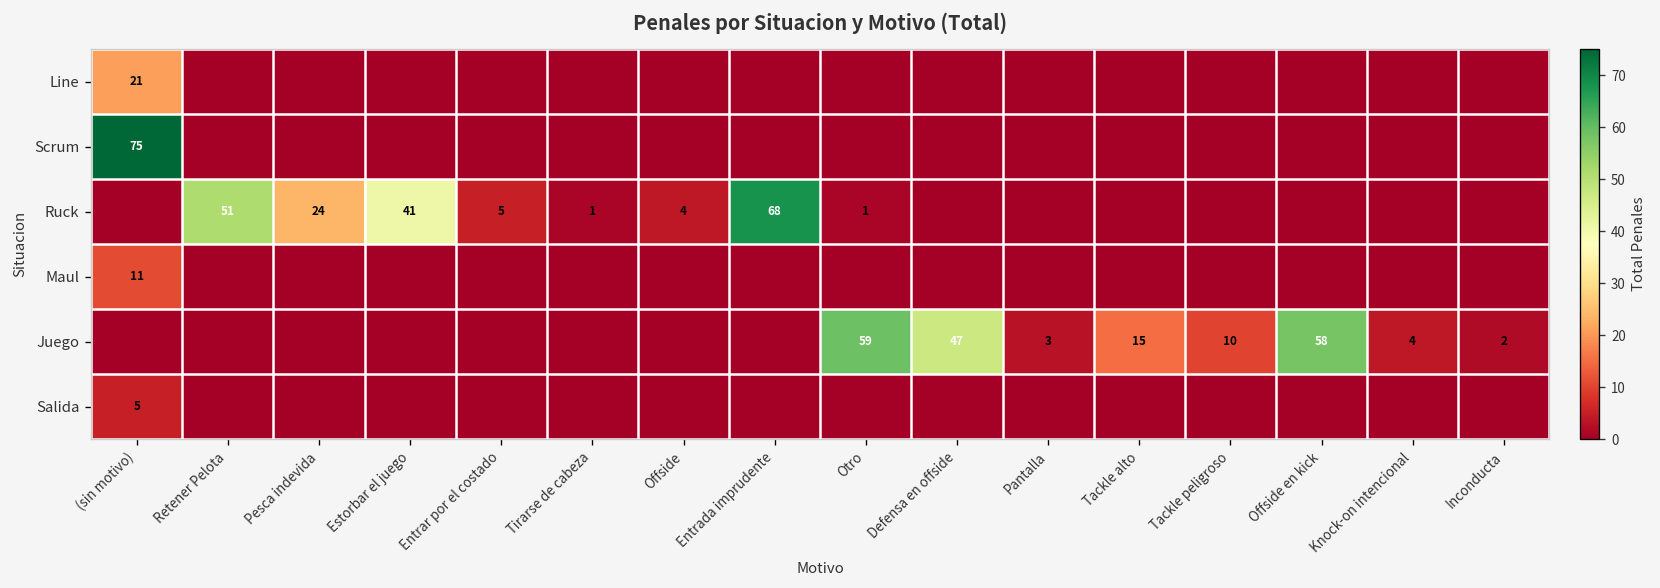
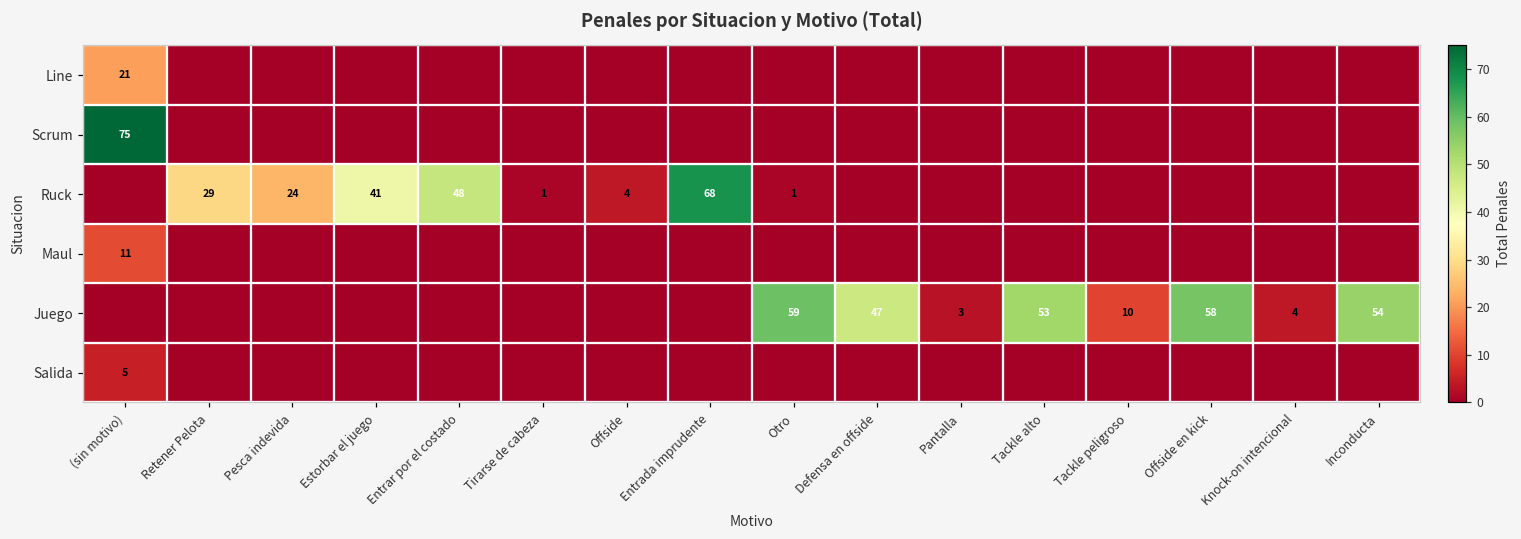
Ruck, Retener Pelota: 51 -> 29
Ruck, Entrar por el costado: 5 -> 48
Juego, Tackle alto: 15 -> 53
Juego, Inconducta: 2 -> 54
